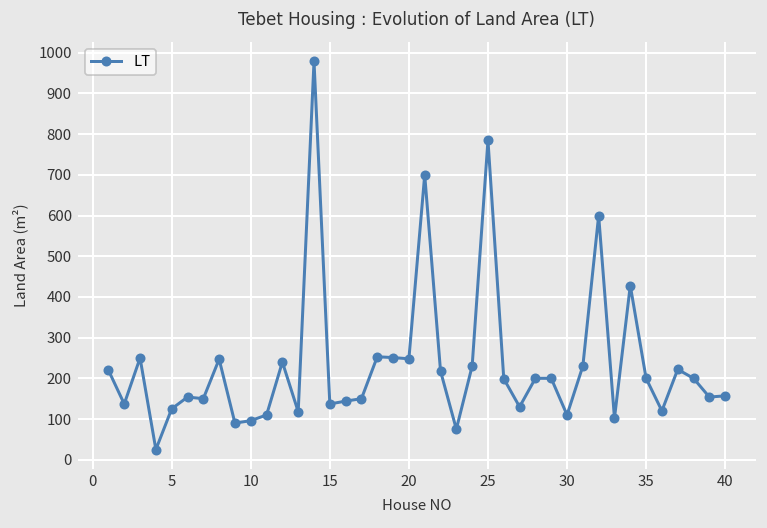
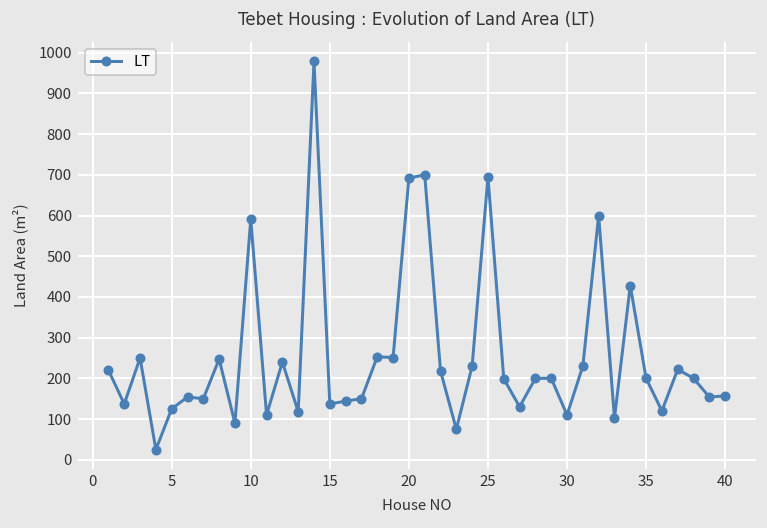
10: 100 -> 590
20: 250 -> 690
25: 790 -> 700
